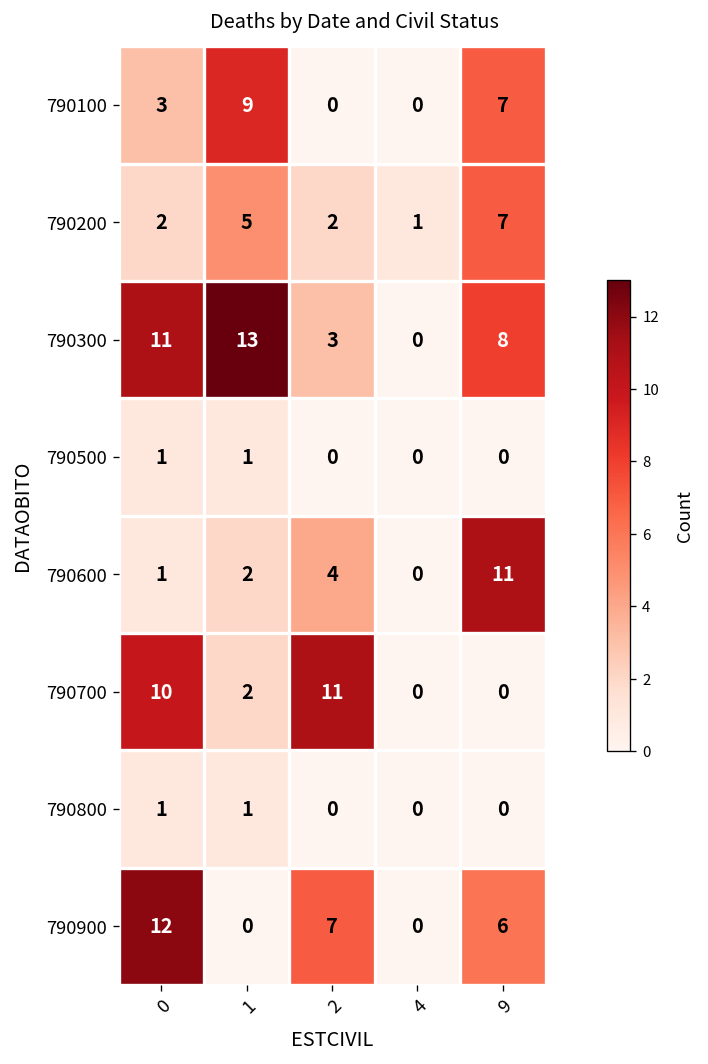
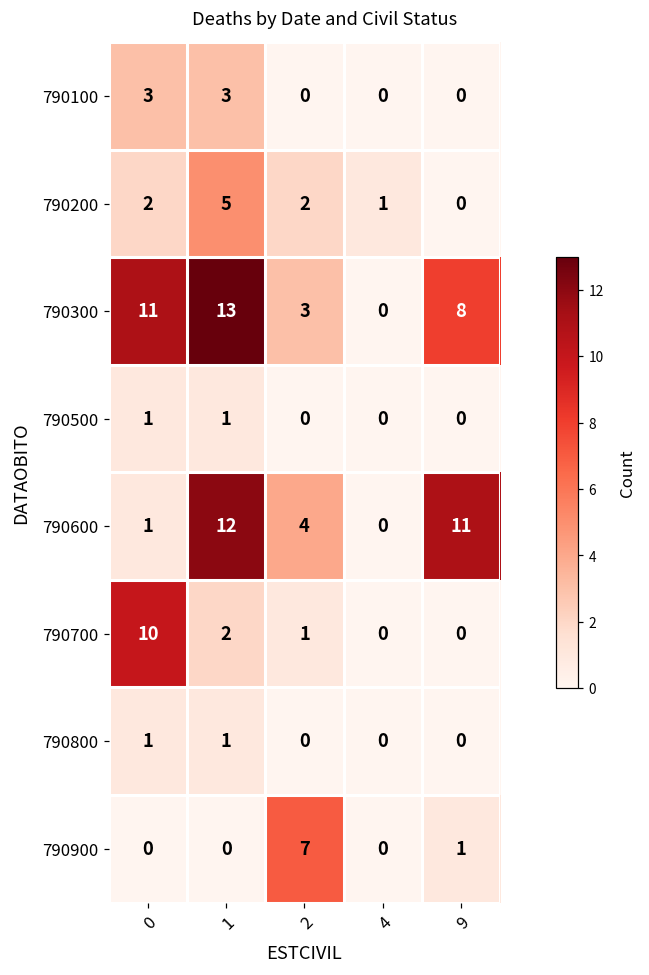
790100, 1: 9 -> 3
790100, 9: 7 -> 0
790200, 9: 7 -> 0
790600, 1: 2 -> 12
790700, 2: 11 -> 1
790900, 0: 12 -> 0
790900, 9: 6 -> 1
